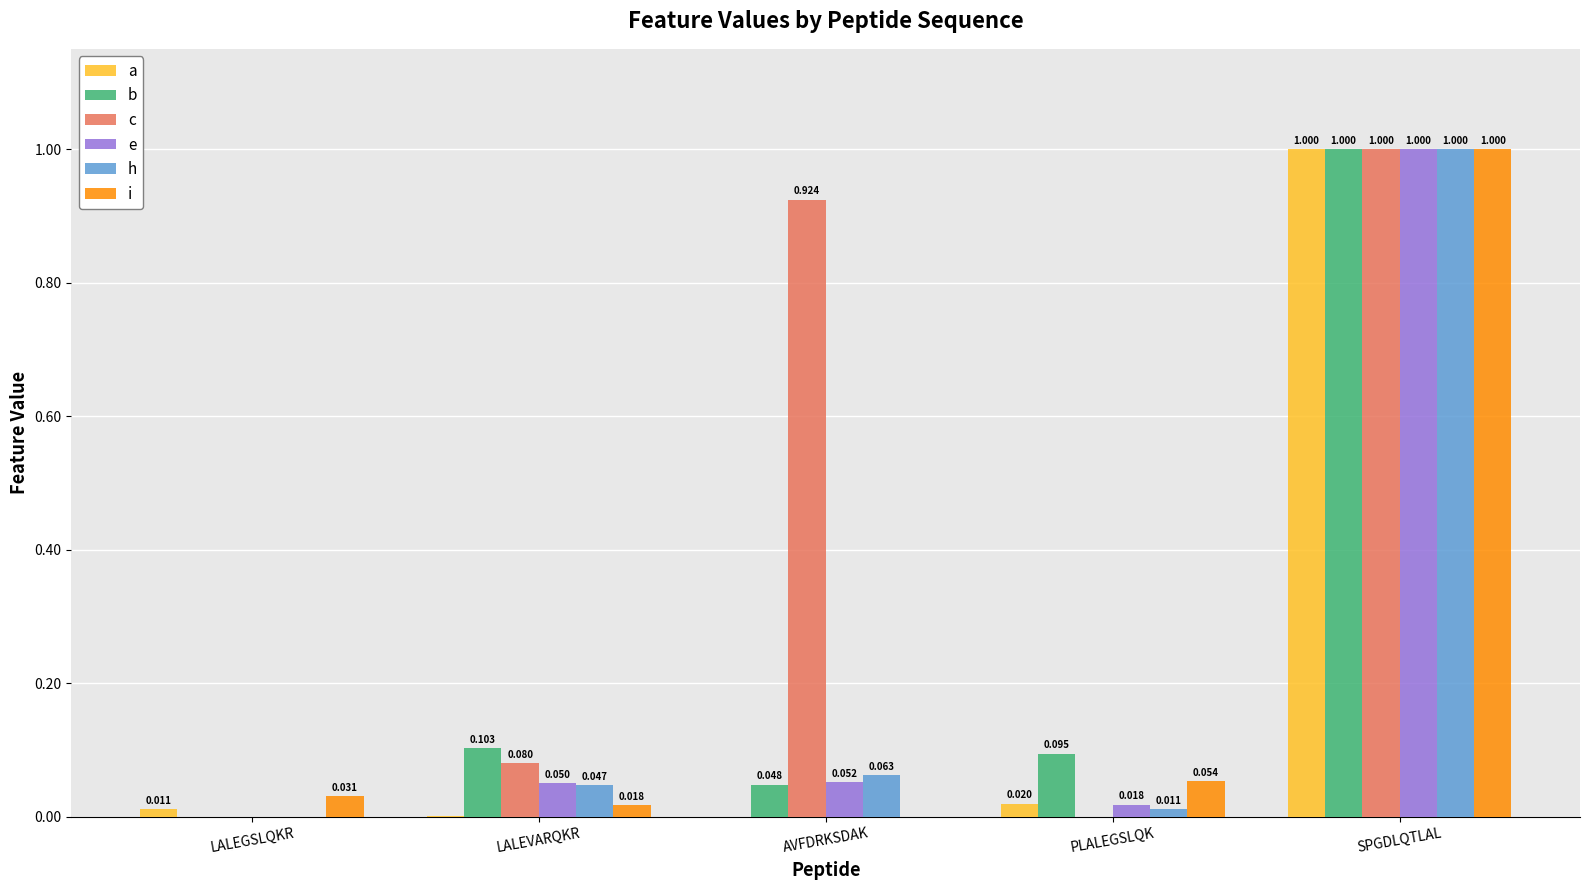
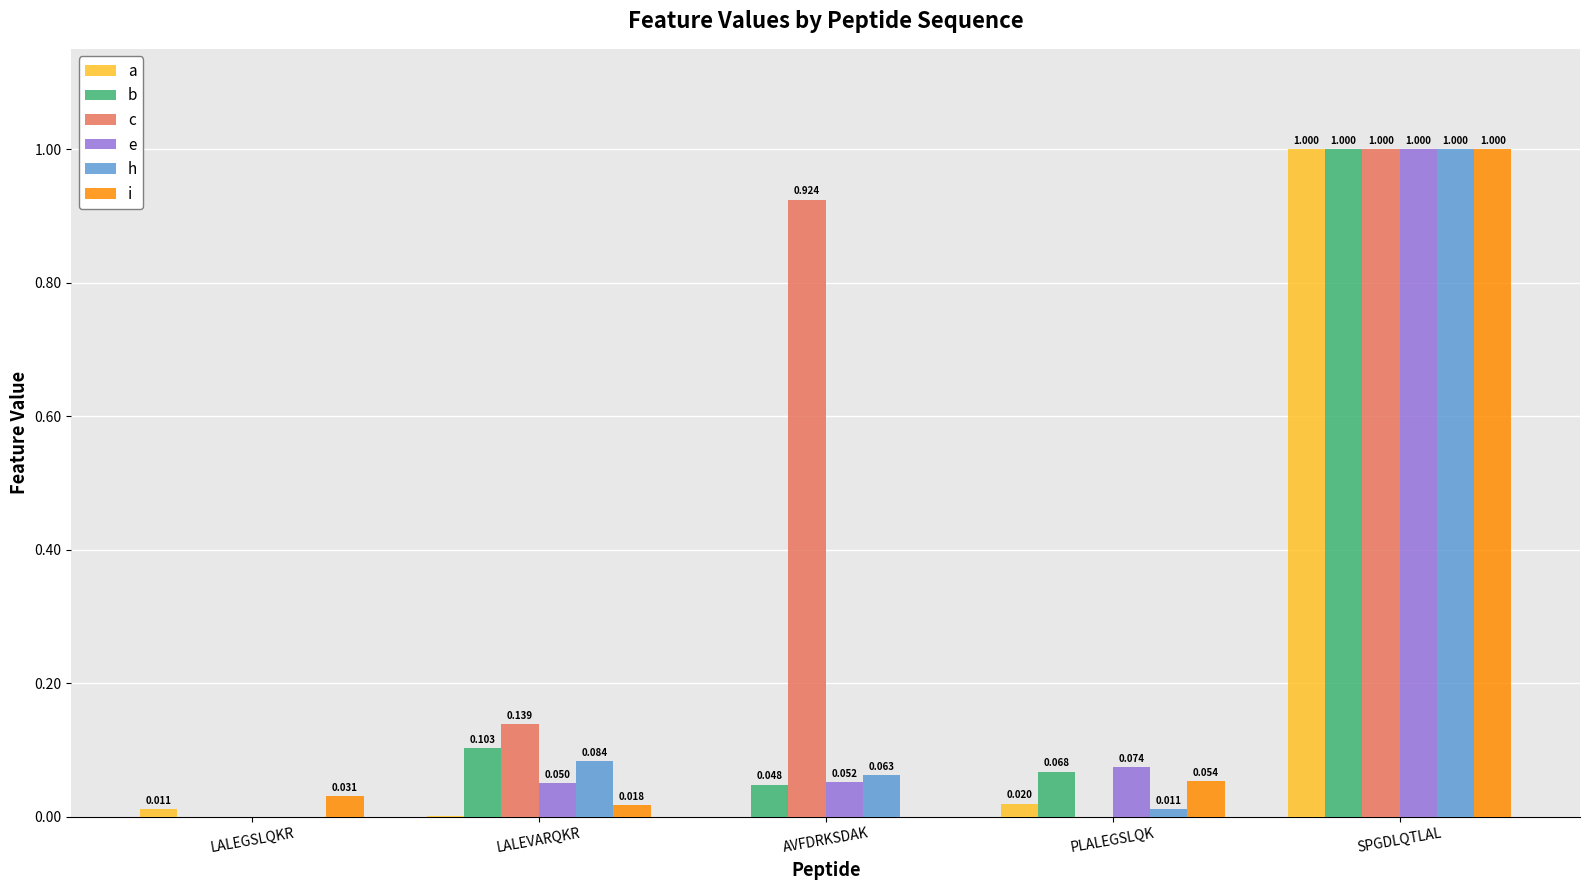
c, LALEVARQKR: 0.080 -> 0.139
h, LALEVARQKR: 0.047 -> 0.084
b, PLALEGSLQK: 0.095 -> 0.068
e, PLALEGSLQK: 0.018 -> 0.074
